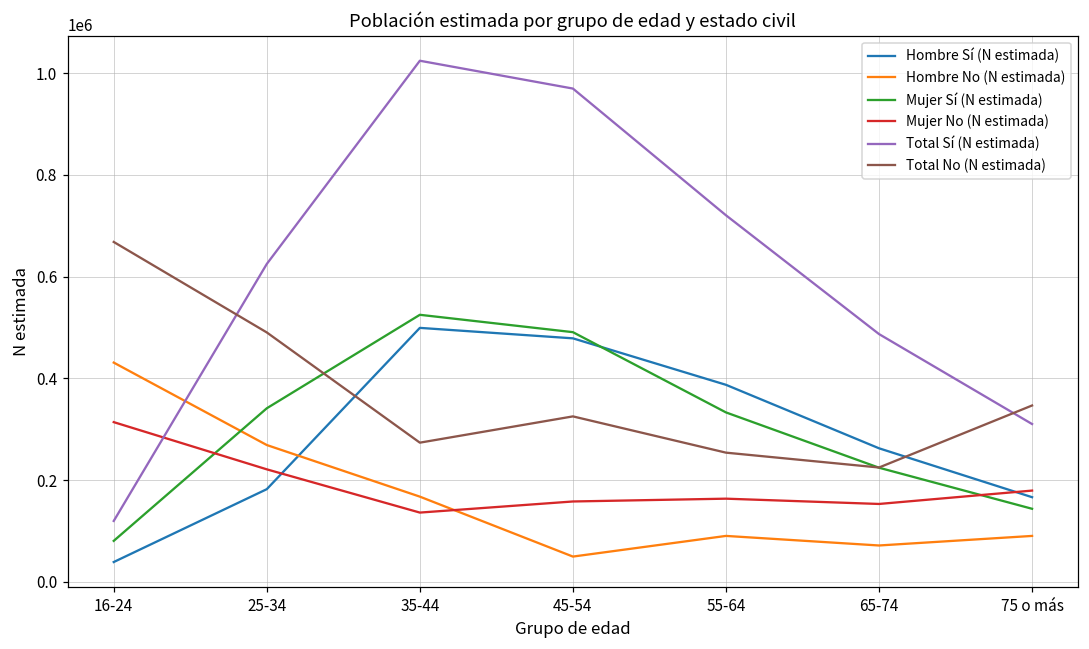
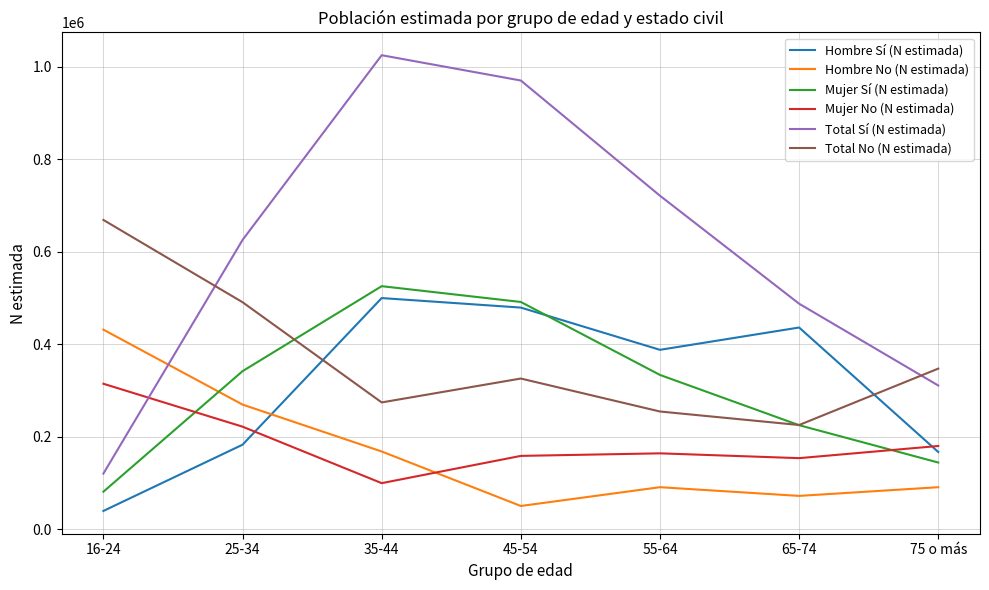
Mujer No (N estimada), 35-44: 140000 -> 100000
Hombre Sí (N estimada), 65-74: 260000 -> 440000
